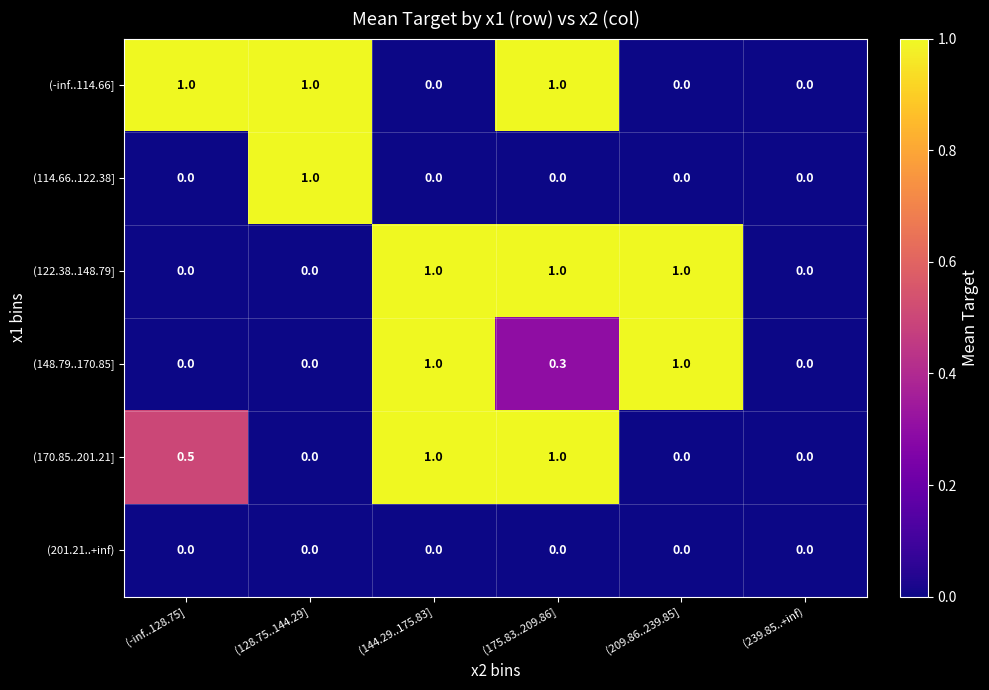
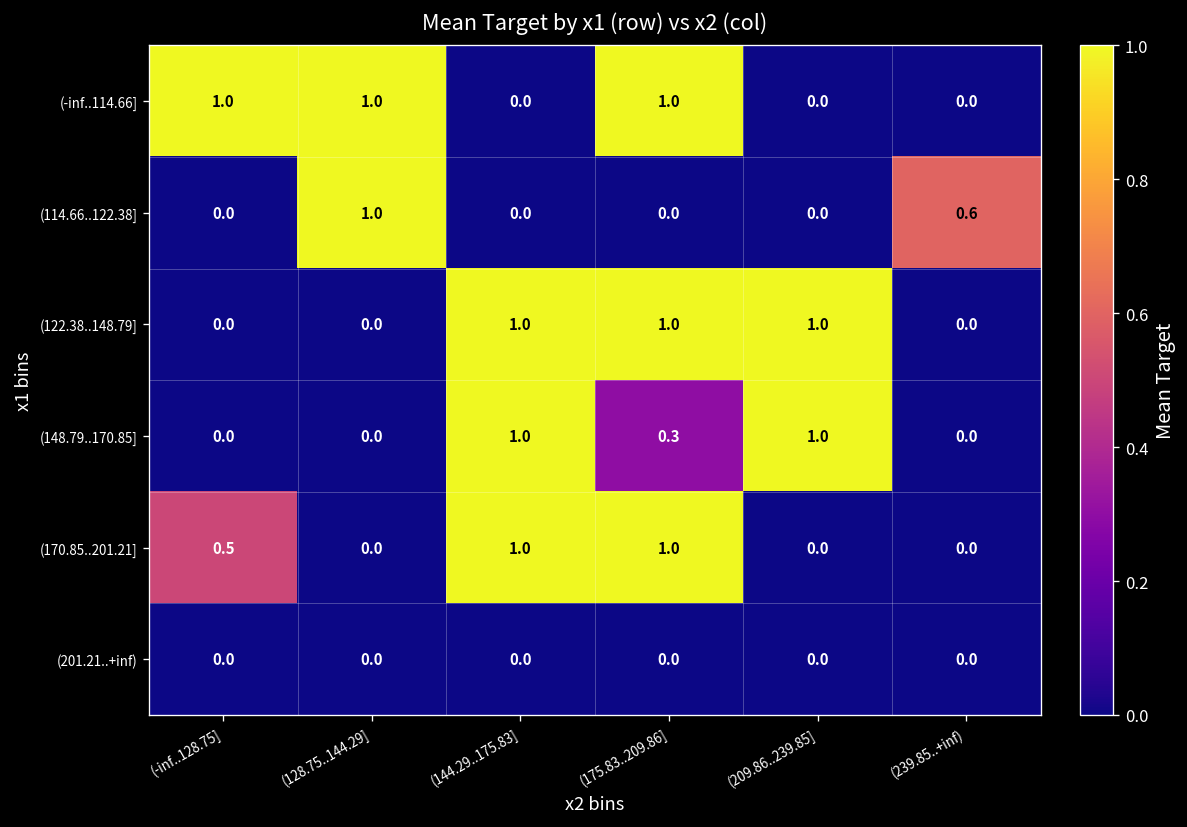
(114.66..122.38], (239.85..+inf): 0.0 -> 0.6
